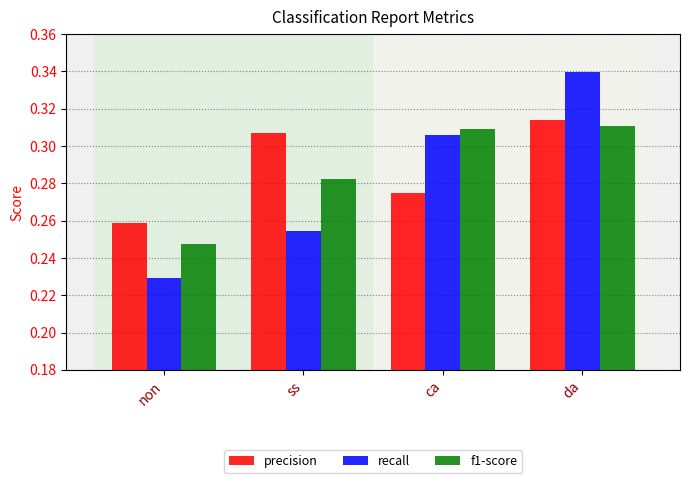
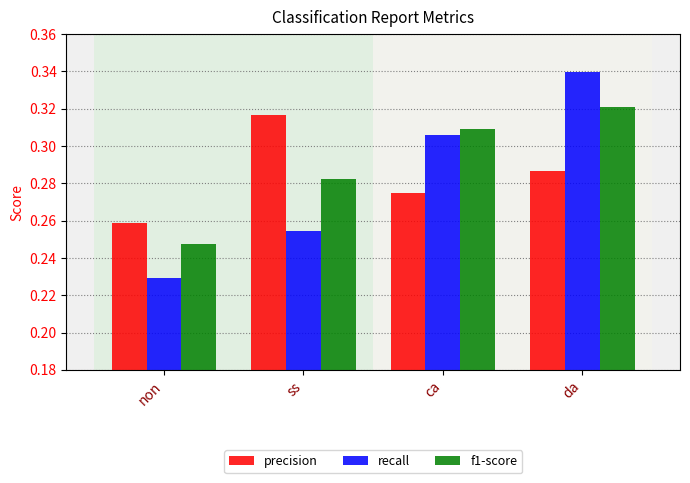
precision, ss: 0.307 -> 0.317
precision, da: 0.314 -> 0.287
f1-score, da: 0.311 -> 0.321
